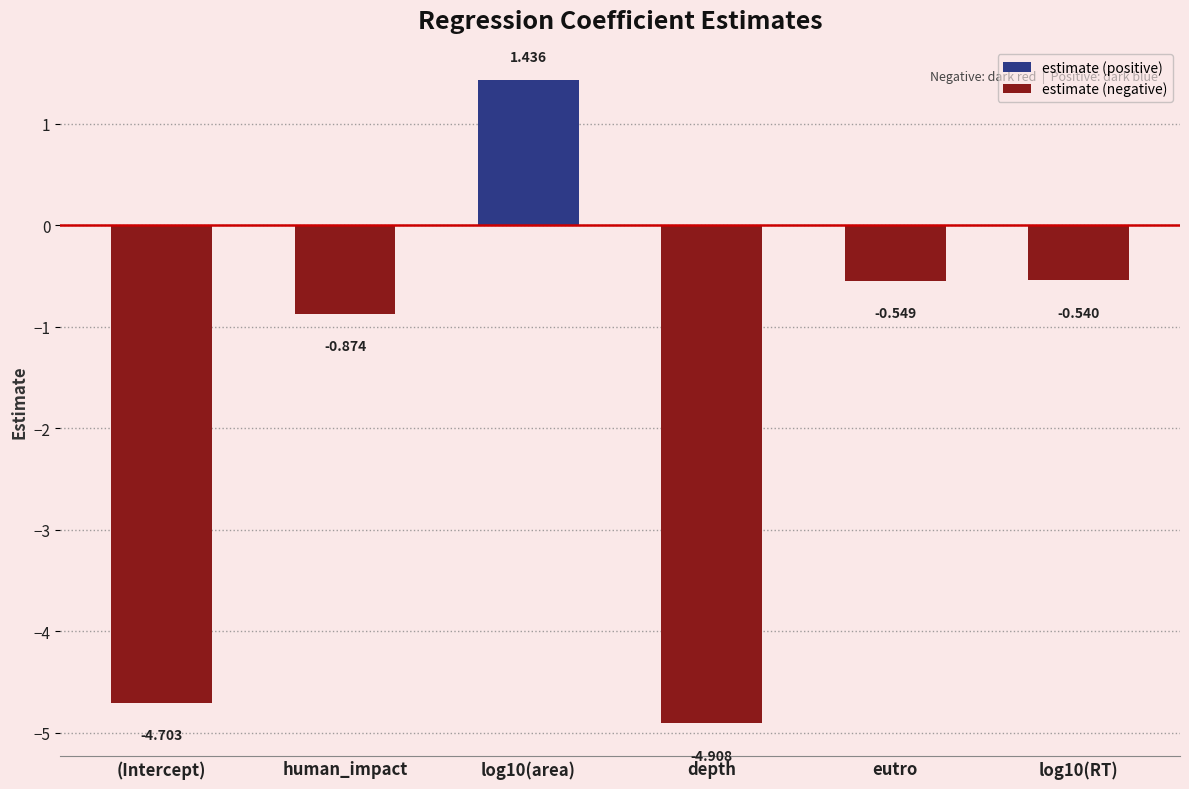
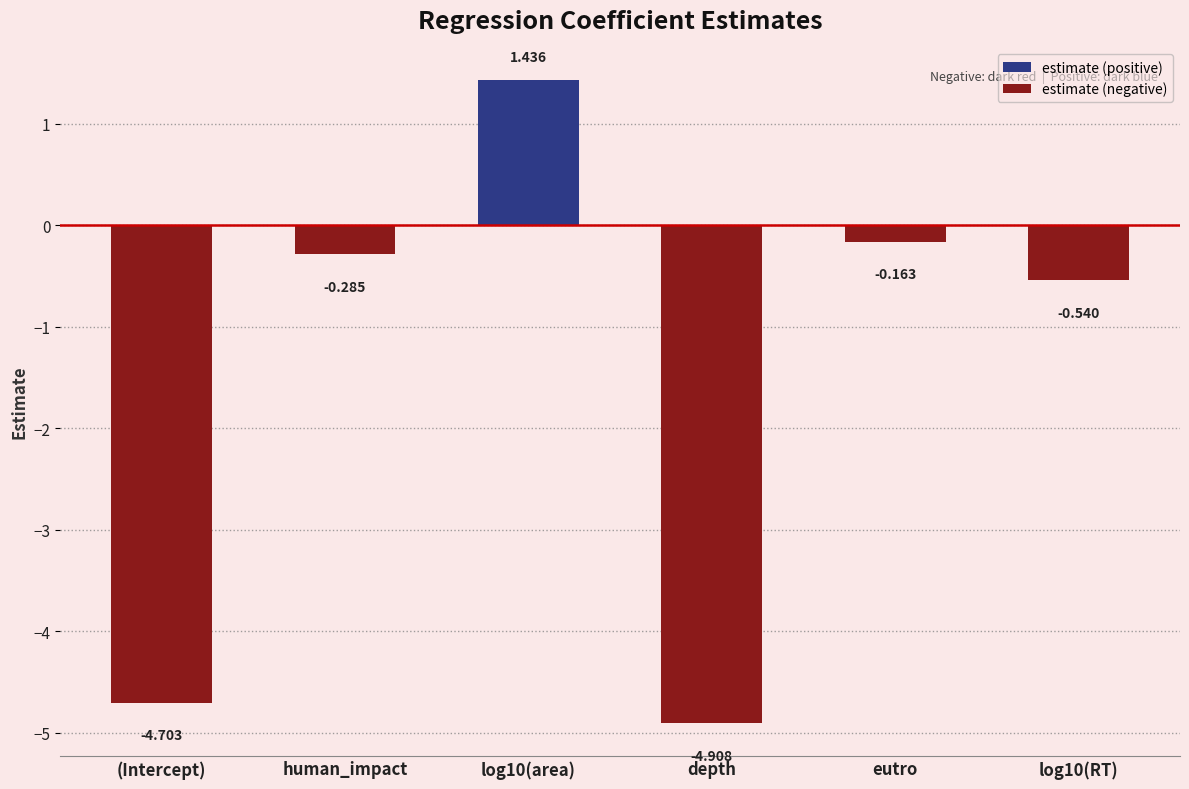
human_impact: -0.874 -> -0.285
eutro: -0.549 -> -0.163
